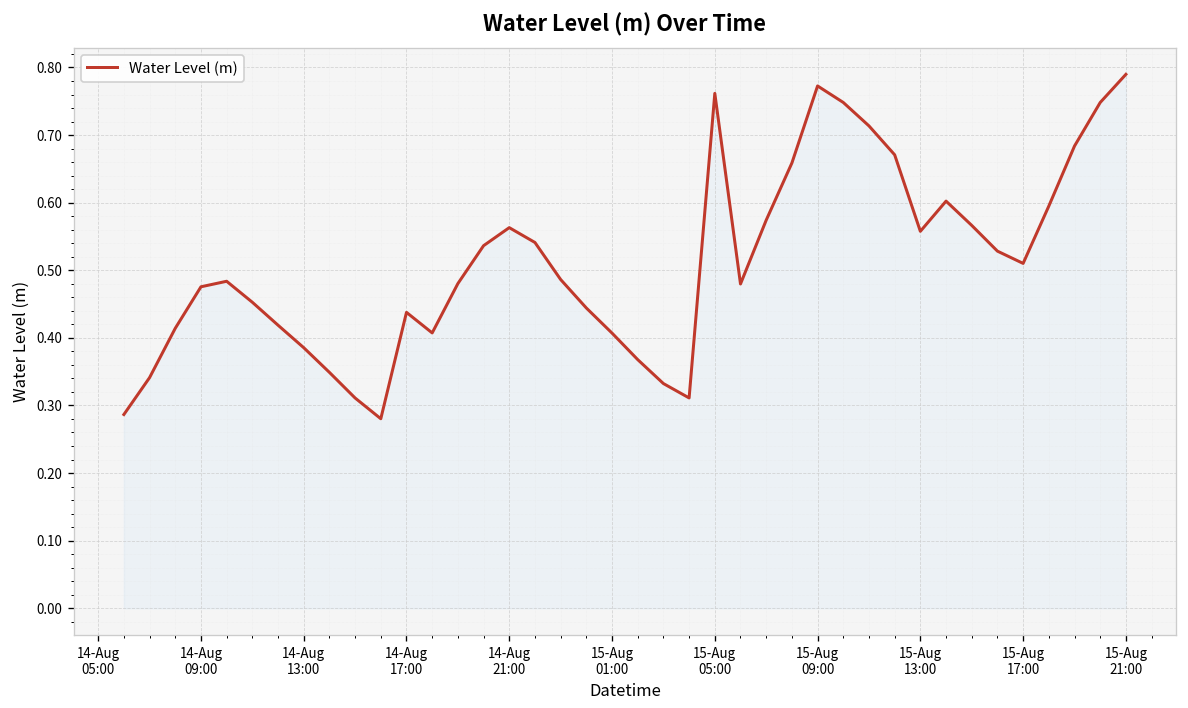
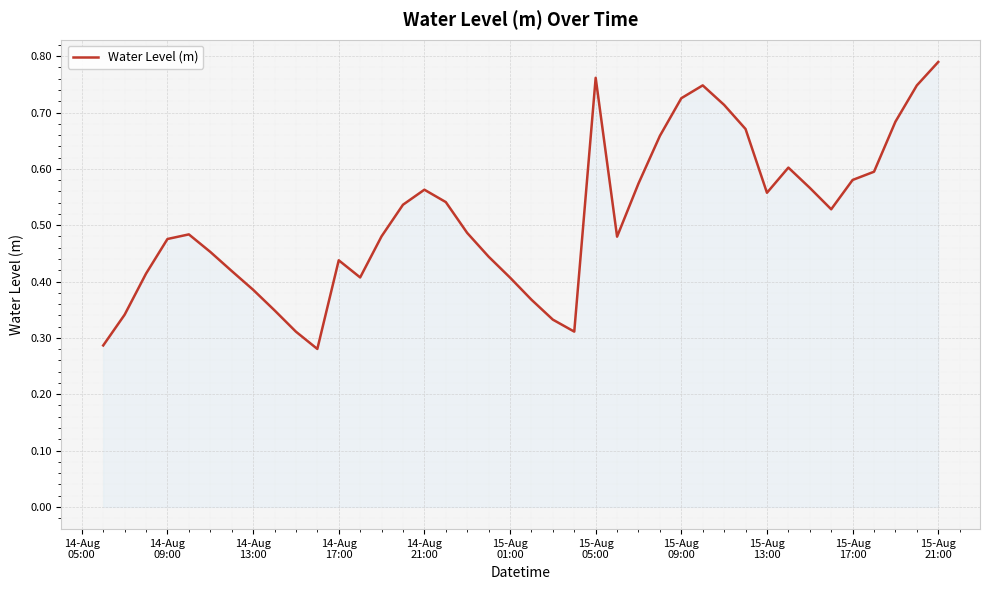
15-Aug 09:00: 0.77 -> 0.73
15-Aug 17:00: 0.51 -> 0.58
